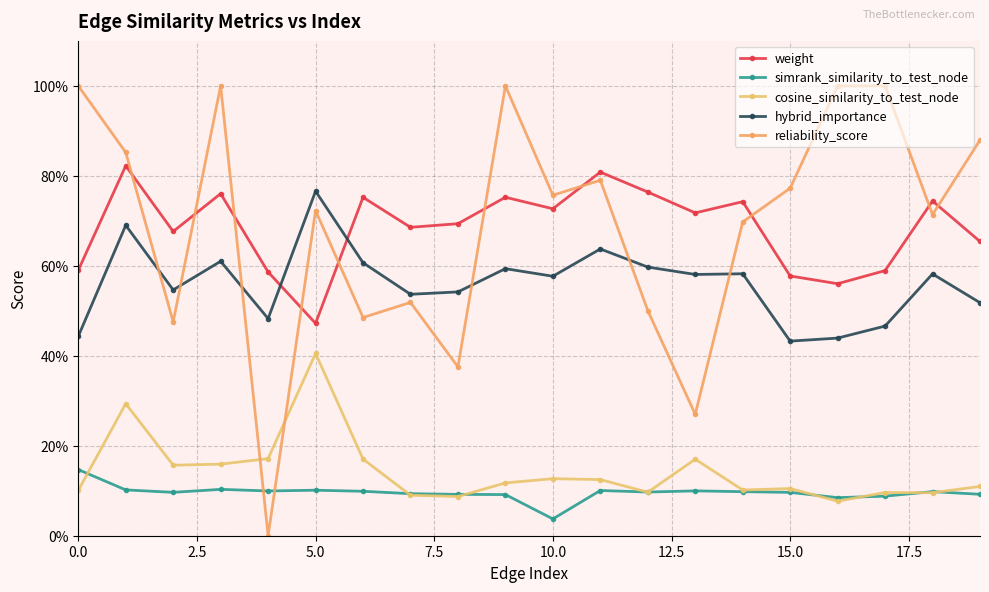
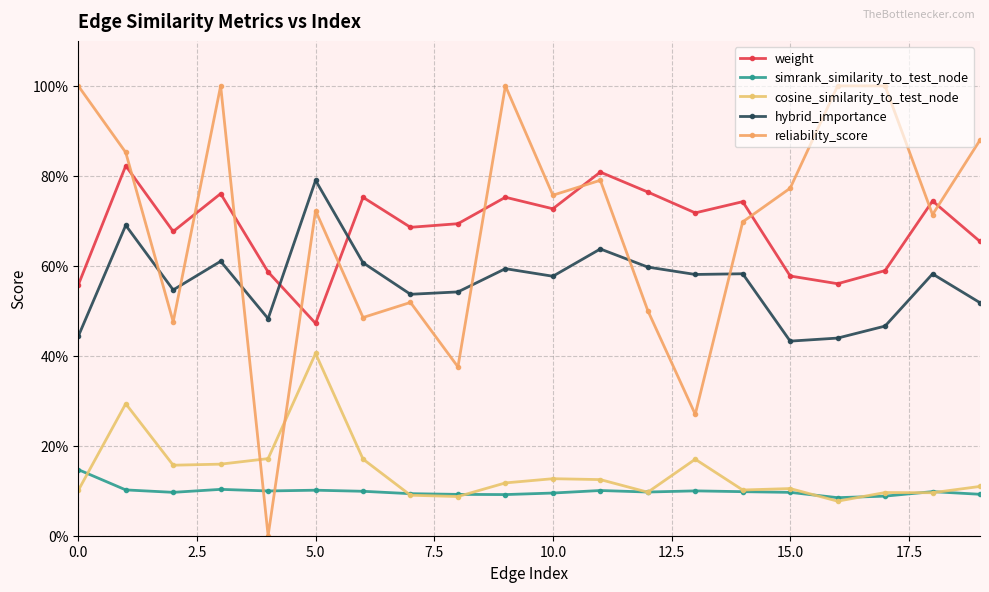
weight, 0.0: 59% -> 56%
hybrid_importance, 5.0: 77% -> 79%
simrank_similarity_to_test_node, 10.0: 4% -> 9%
